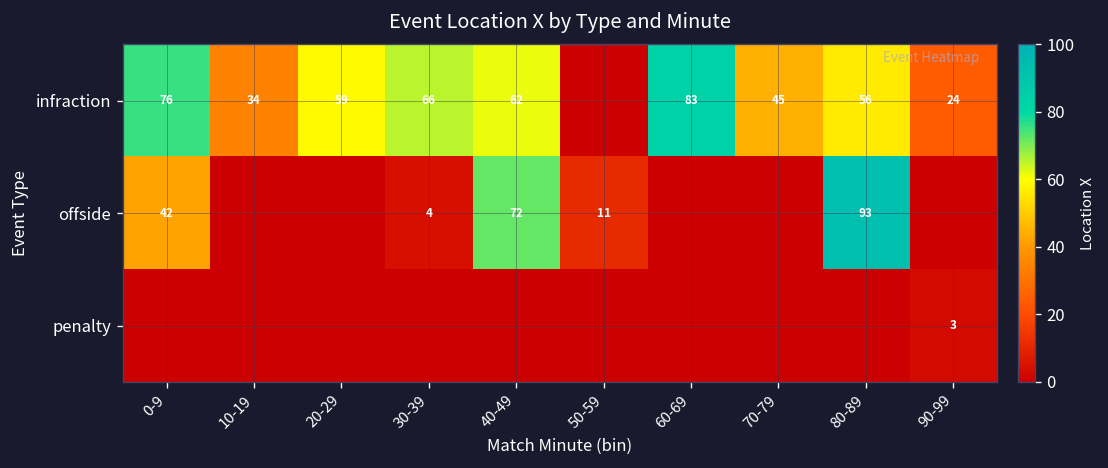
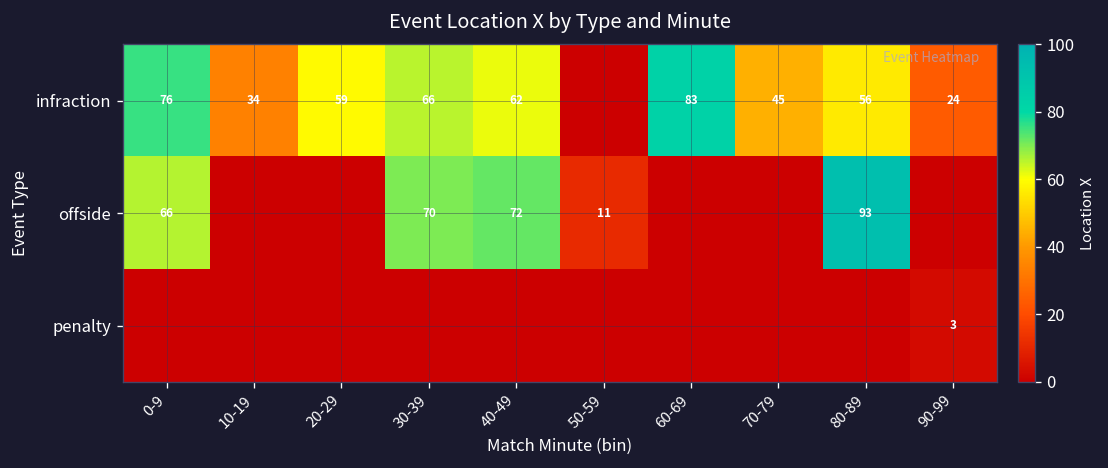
offside, 0-9: 42 -> 66
offside, 30-39: 4 -> 70
